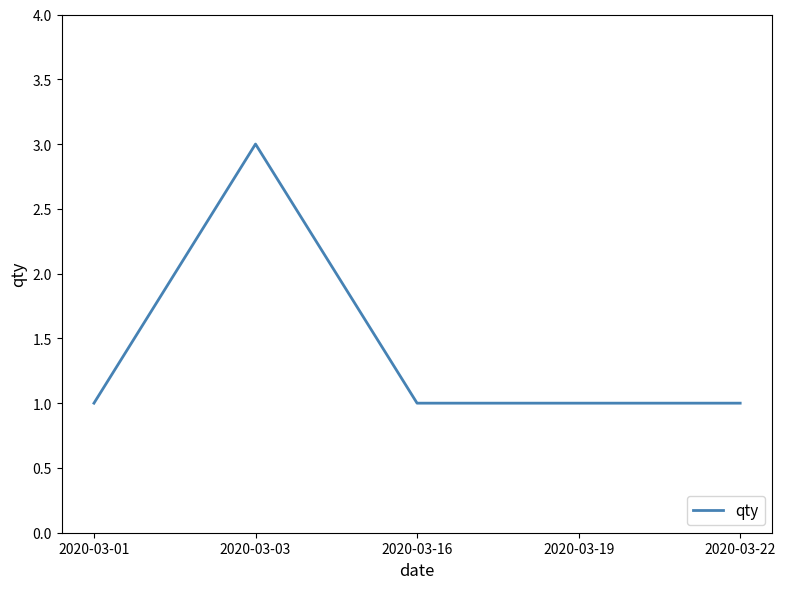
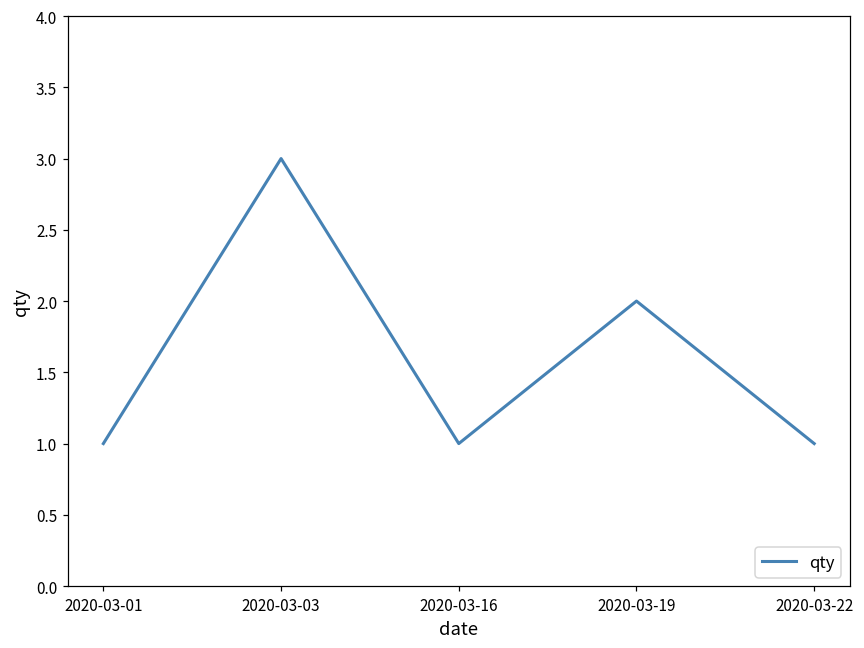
2020-03-19: 1 -> 2
